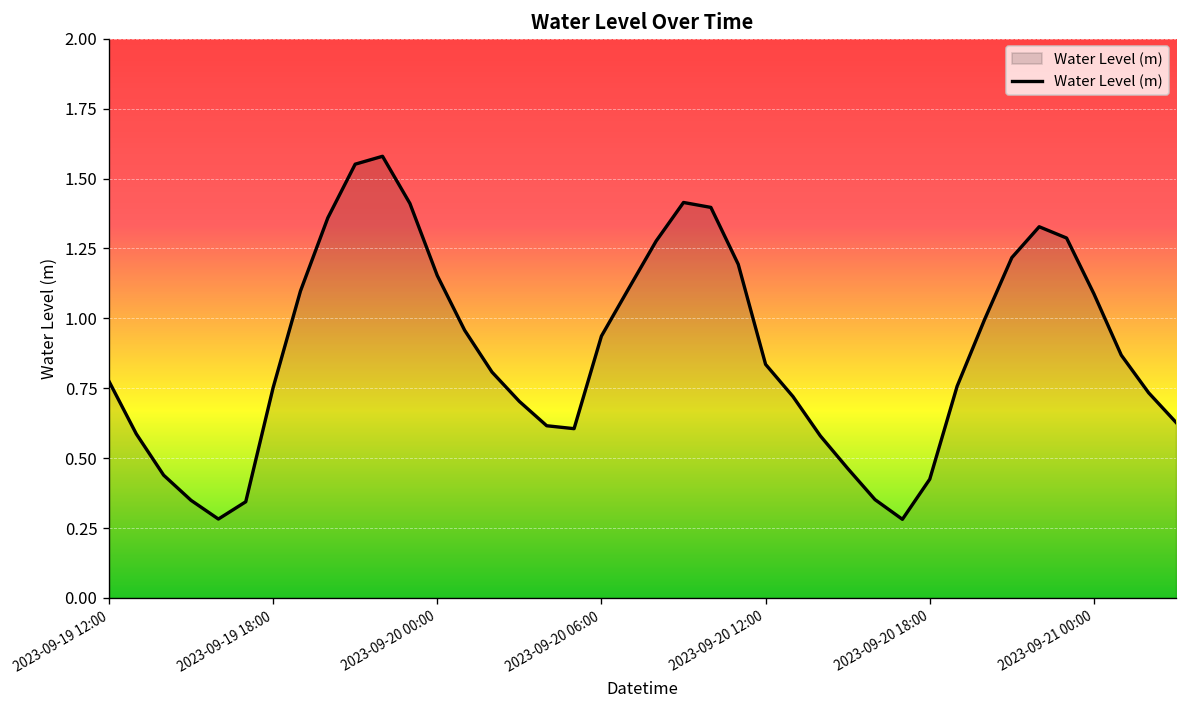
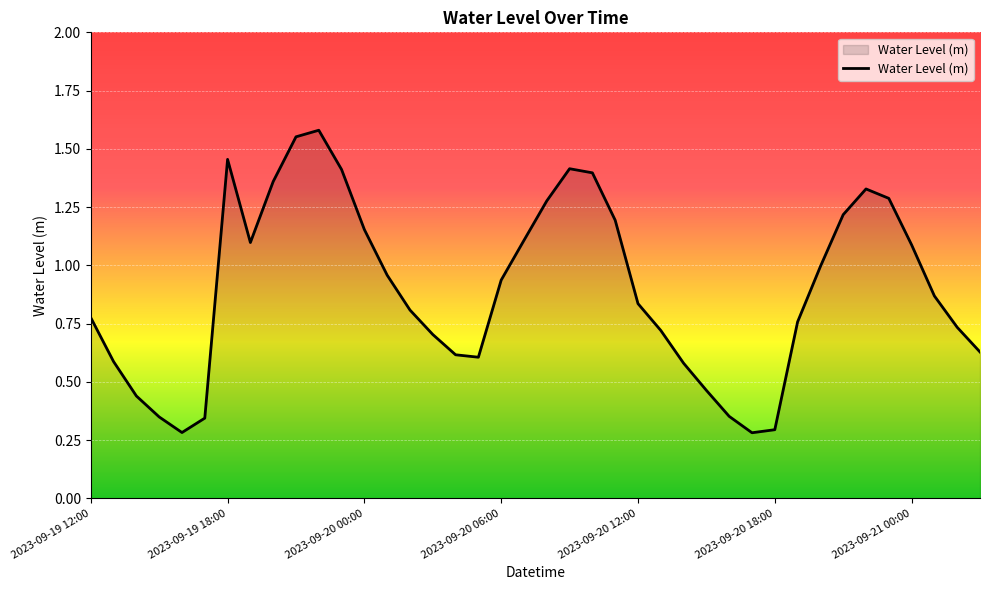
2023-09-19 18:00: 0.75 -> 1.45
2023-09-20 18:00: 0.42 -> 0.29
